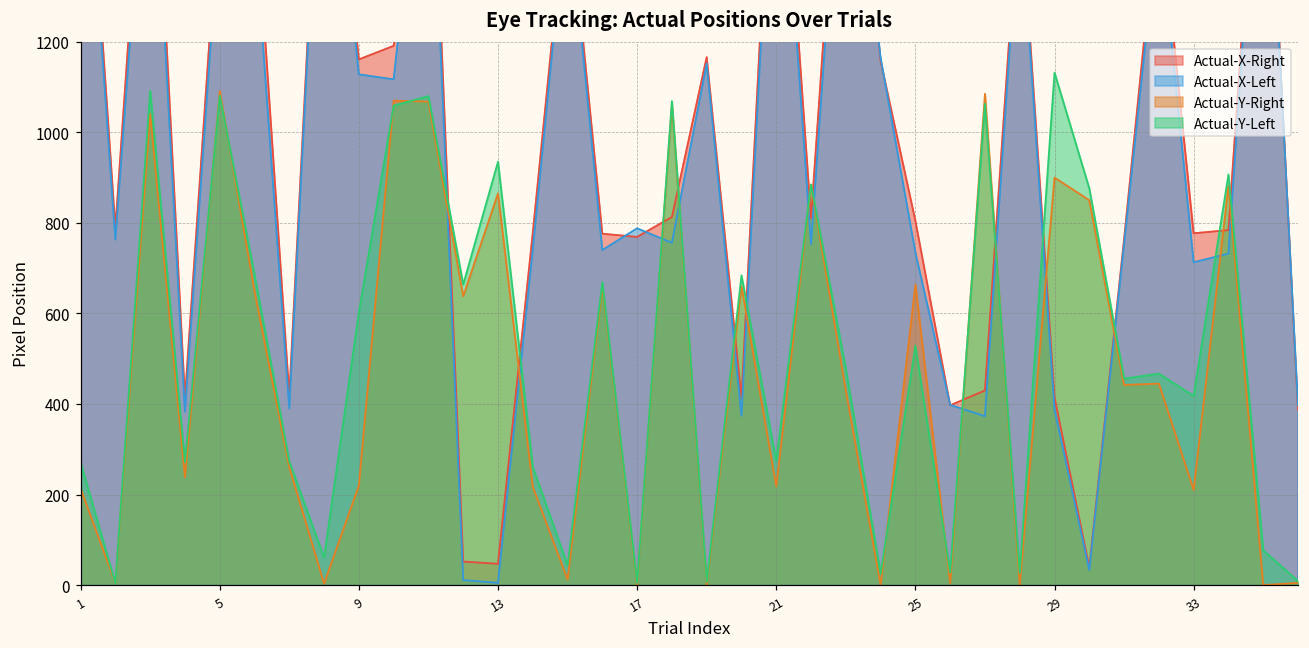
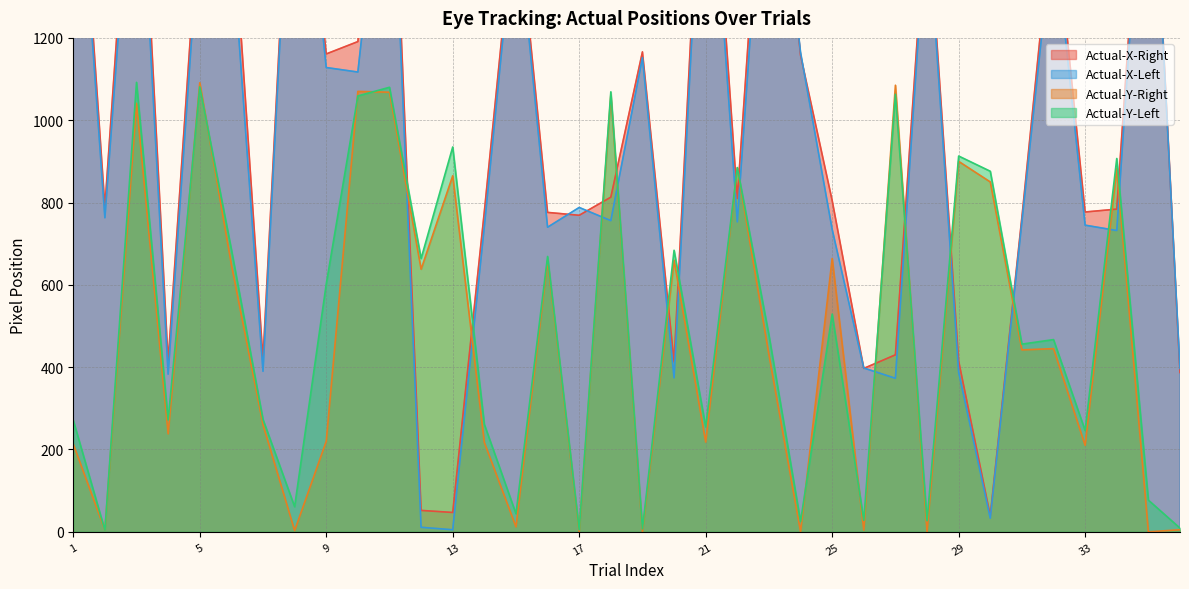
Actual-Y-Left, 21: 280 -> 260
Actual-Y-Left, 29: 1130 -> 910
Actual-X-Left, 33: 710 -> 750
Actual-Y-Left, 33: 420 -> 250
